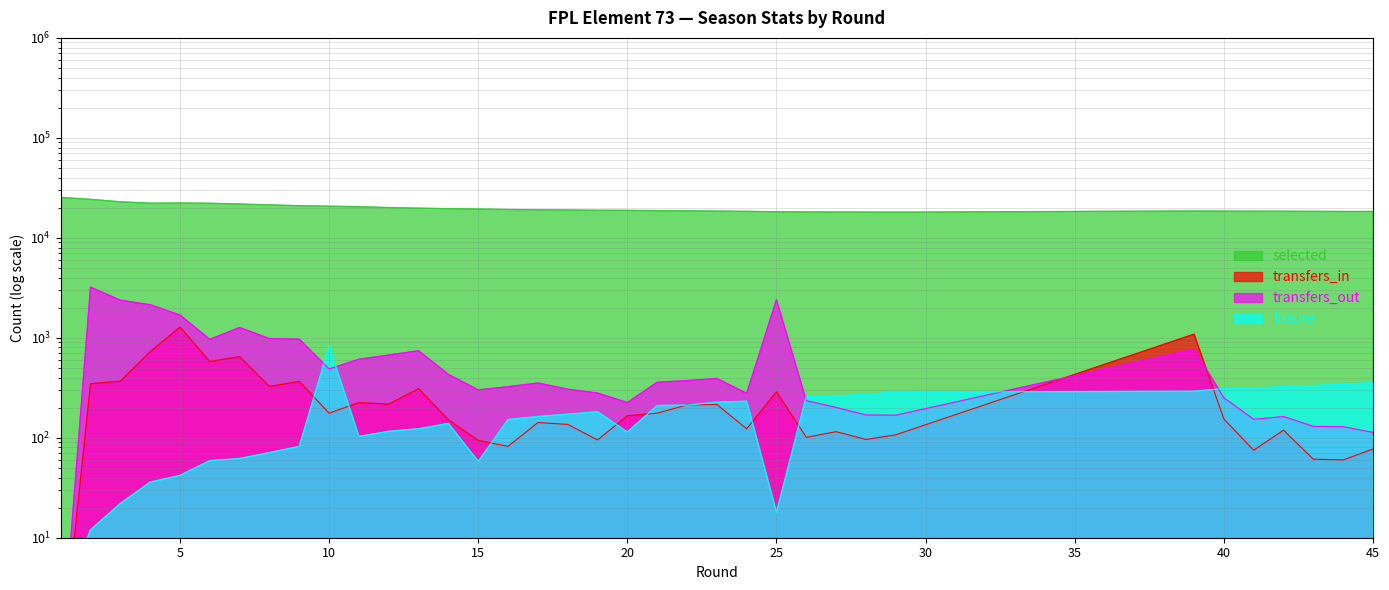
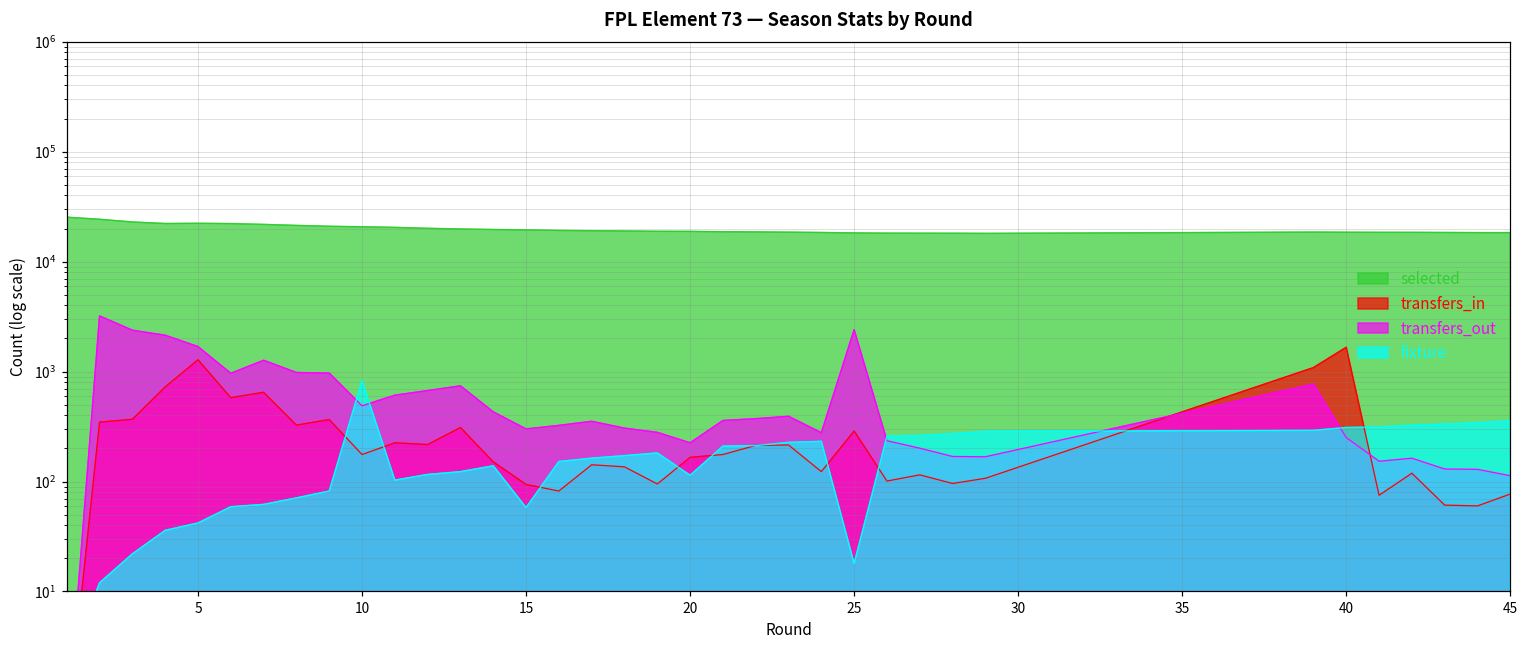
transfers_in, 40: 150 -> 1700
